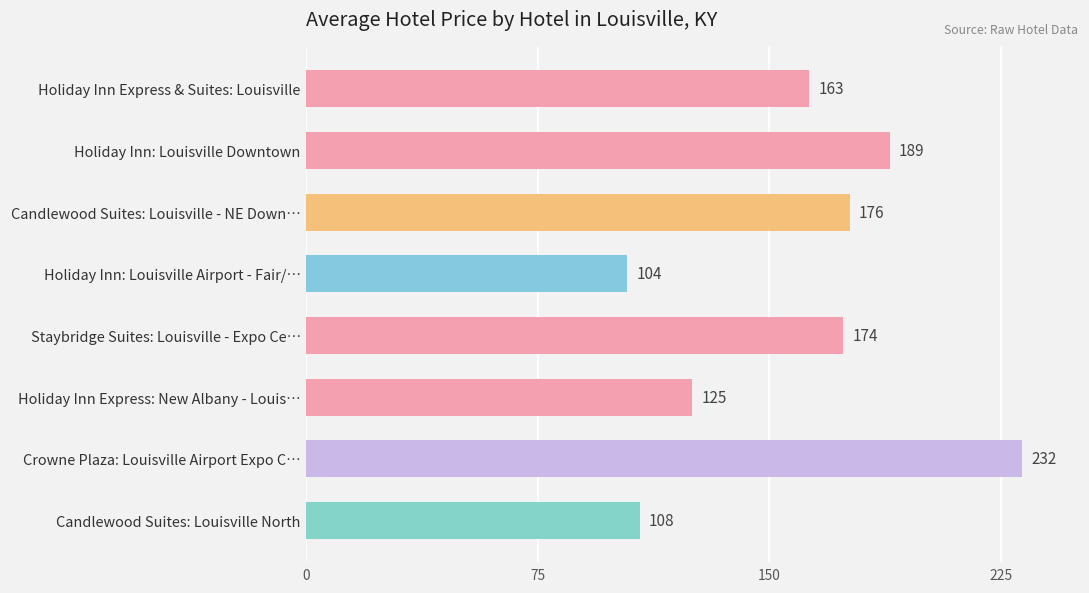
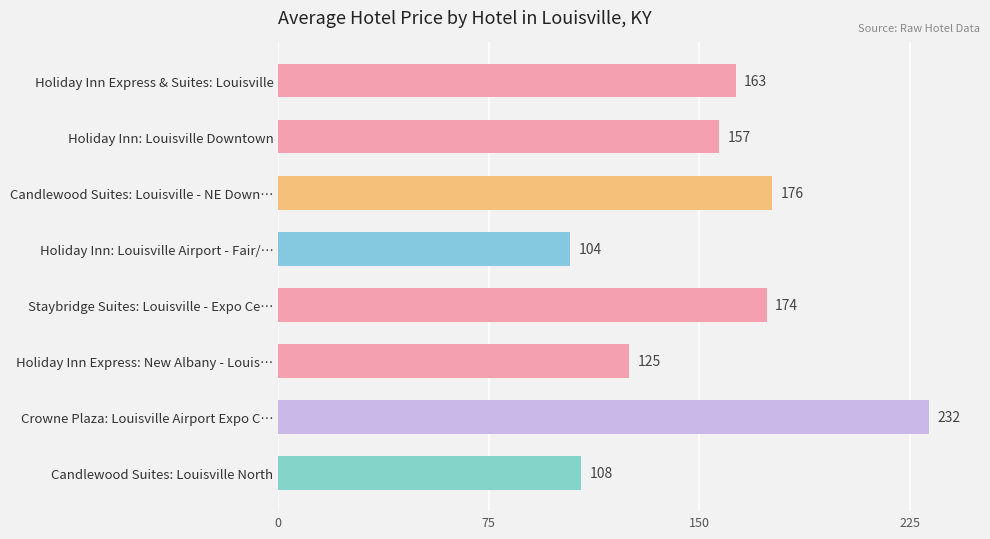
Holiday Inn: Louisville Downtown: 189 -> 157
